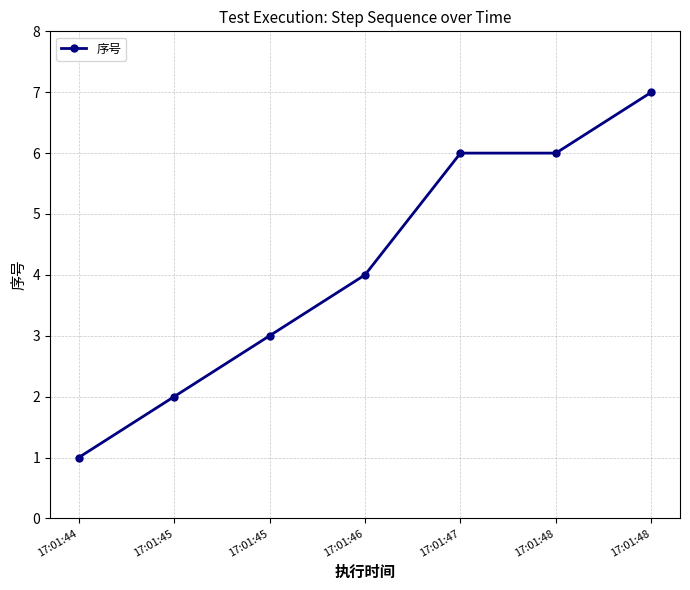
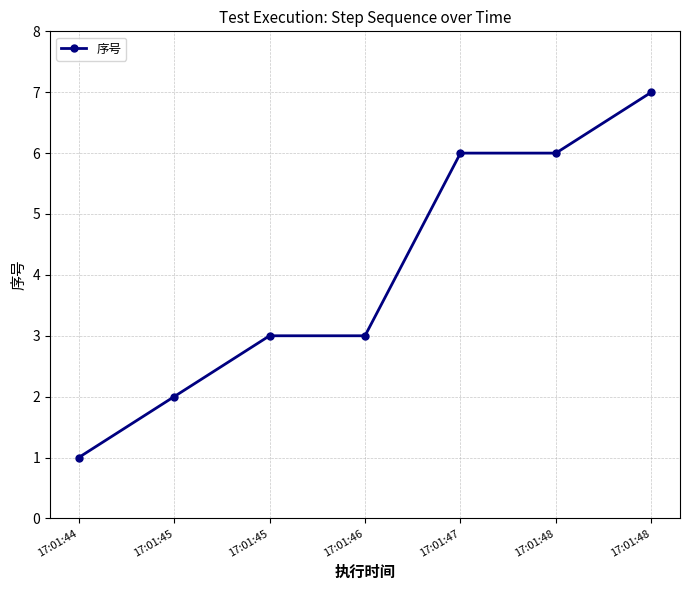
17:01:46: 4 -> 3
